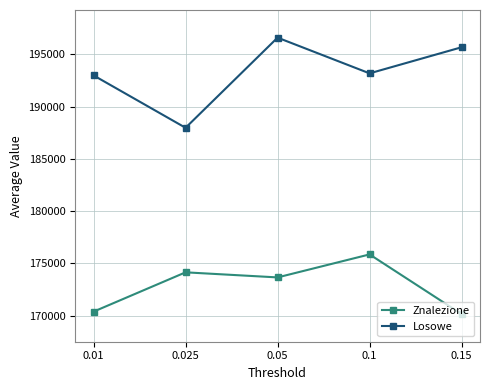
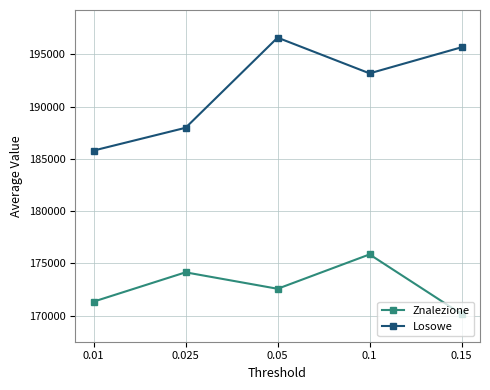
Znalezione, 0.01: 170400 -> 171300
Losowe, 0.01: 193000 -> 185800
Znalezione, 0.05: 173700 -> 172600
